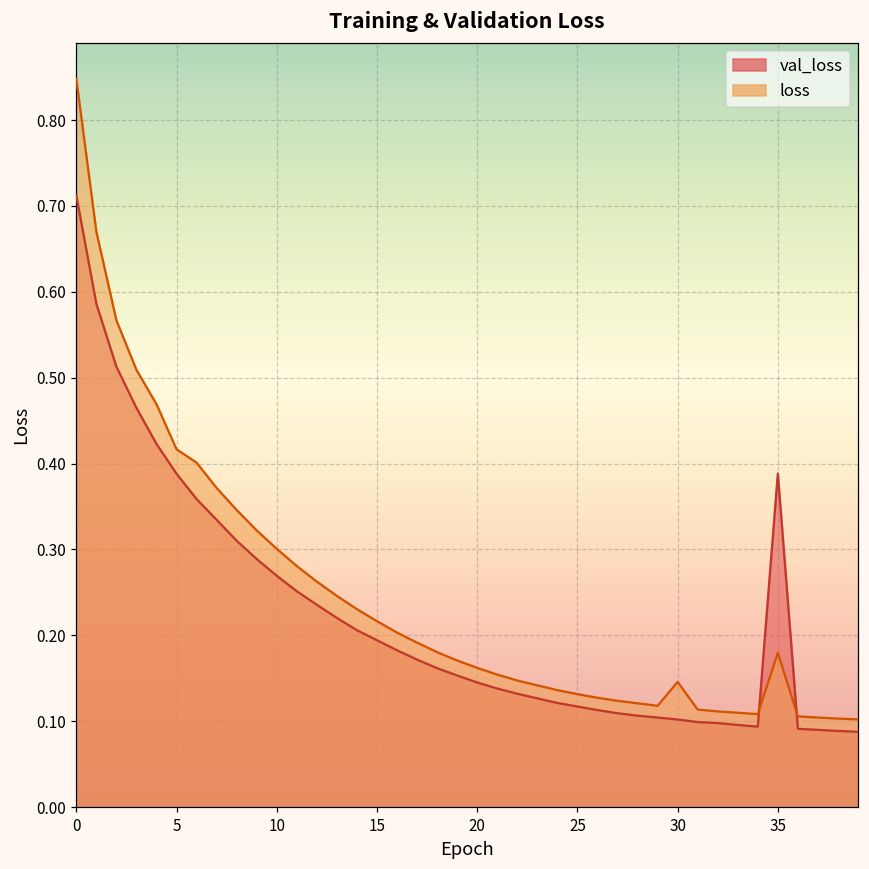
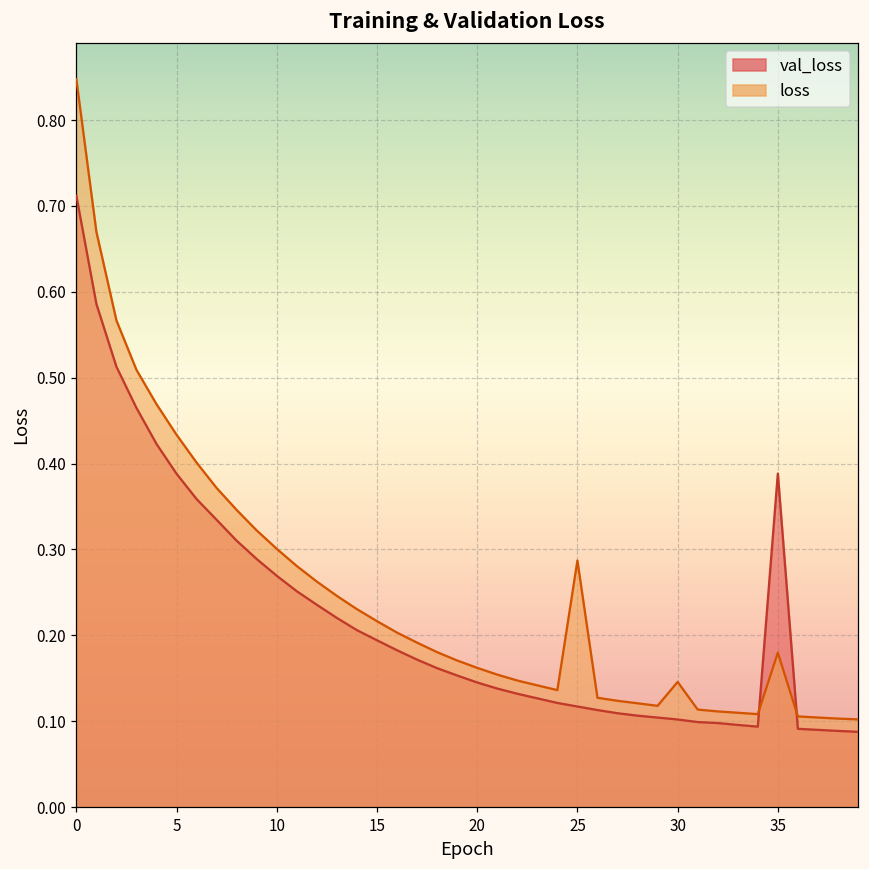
loss, 5: 0.42 -> 0.43
loss, 25: 0.13 -> 0.29
